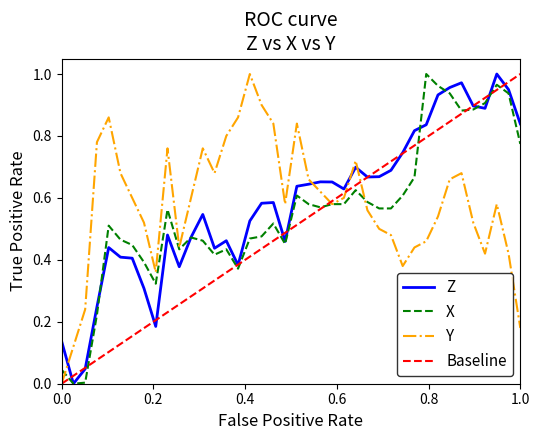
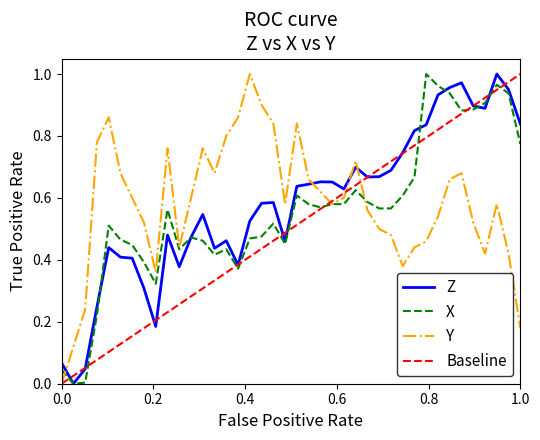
Z, 0.0: 0.14 -> 0.07
